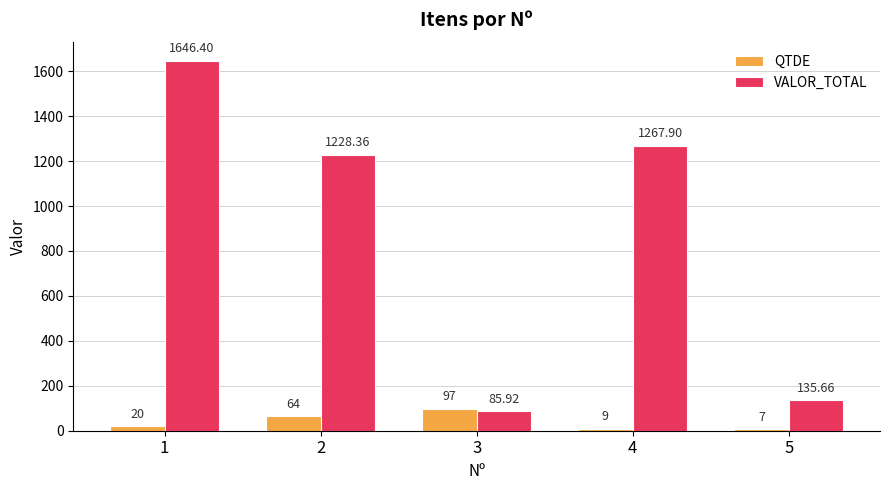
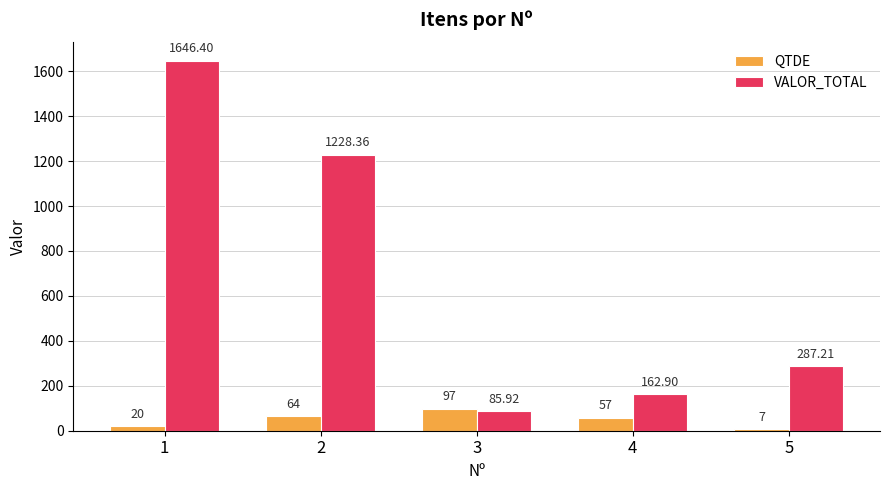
QTDE, 4: 9 -> 57
VALOR_TOTAL, 4: 1267.90 -> 162.90
VALOR_TOTAL, 5: 135.66 -> 287.21
